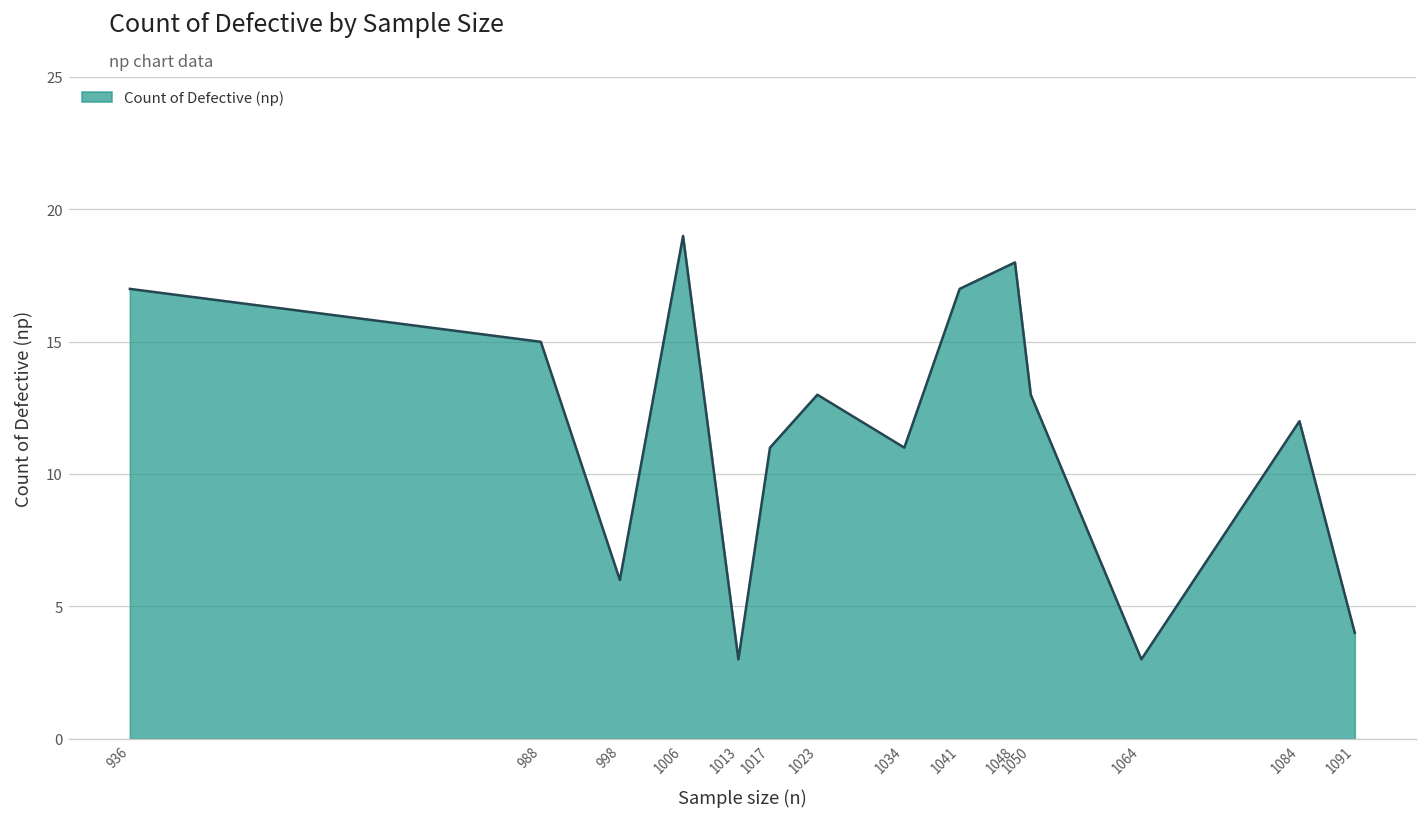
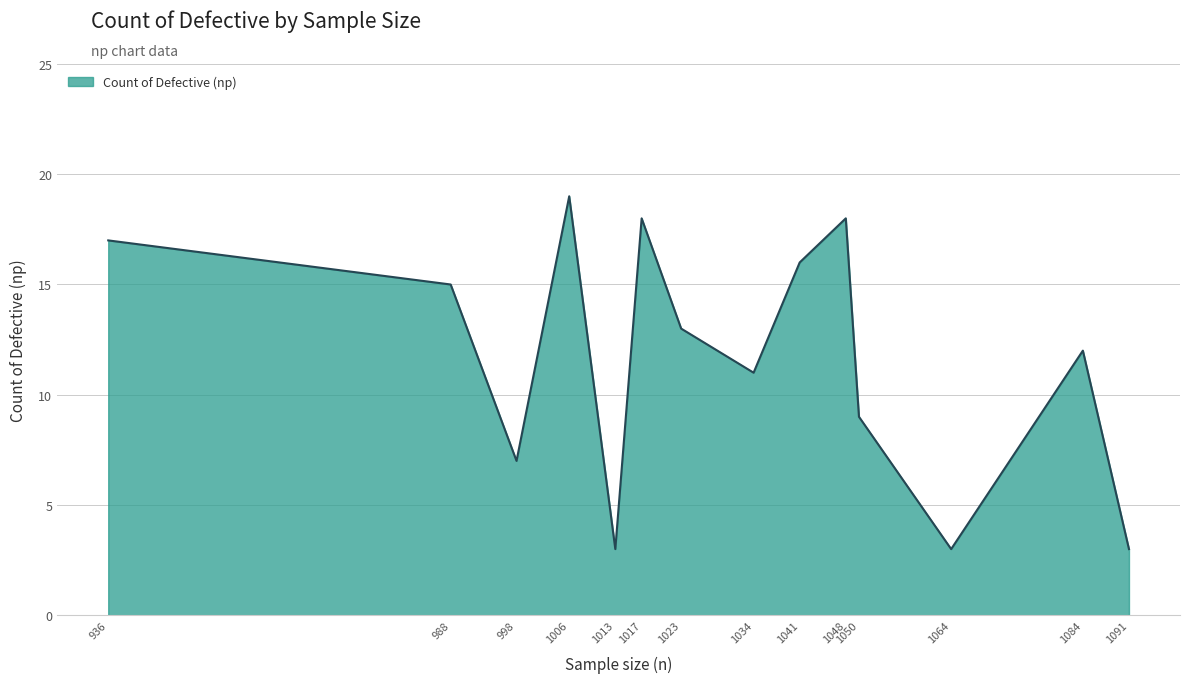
998: 6 -> 7
1017: 11 -> 18
1041: 17 -> 16
1050: 13 -> 9
1091: 4 -> 3
